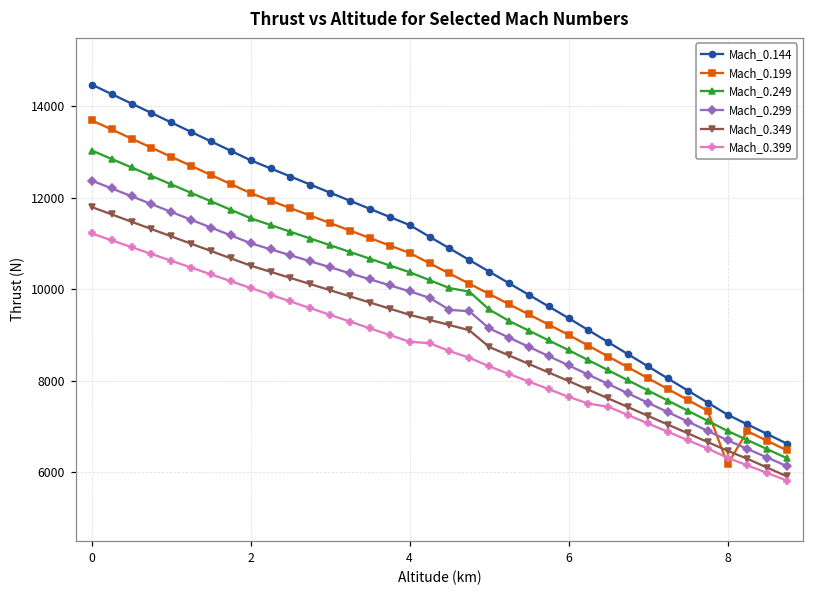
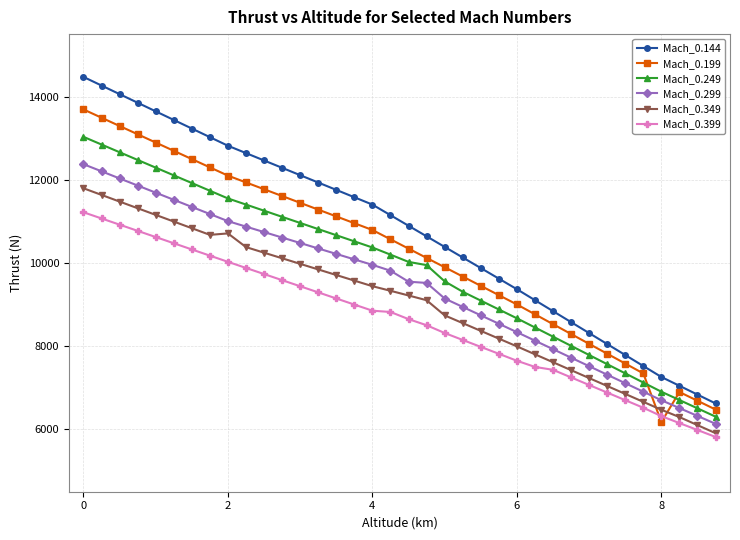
Mach_0.349, 2: 10500 -> 10700
